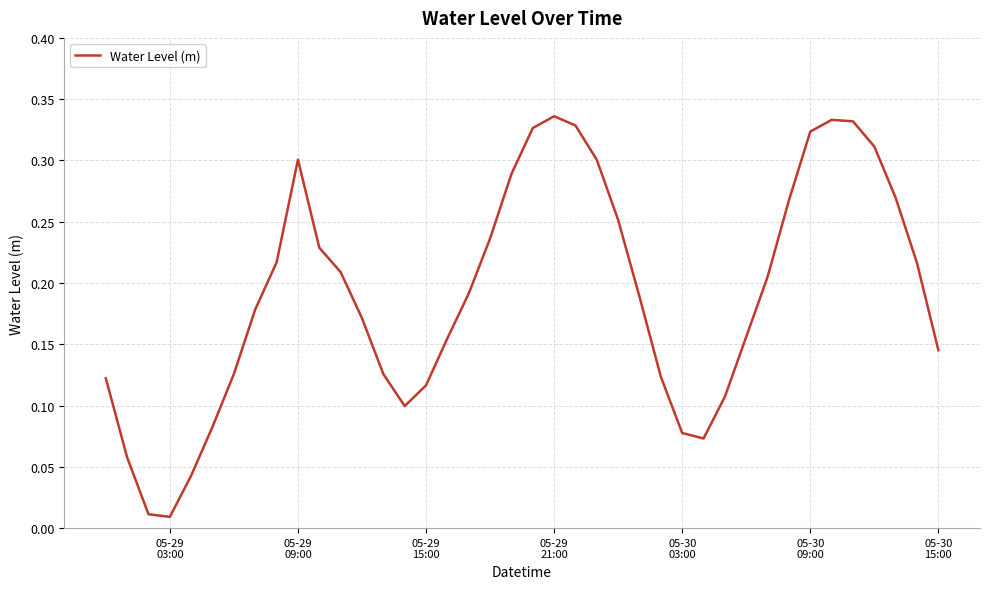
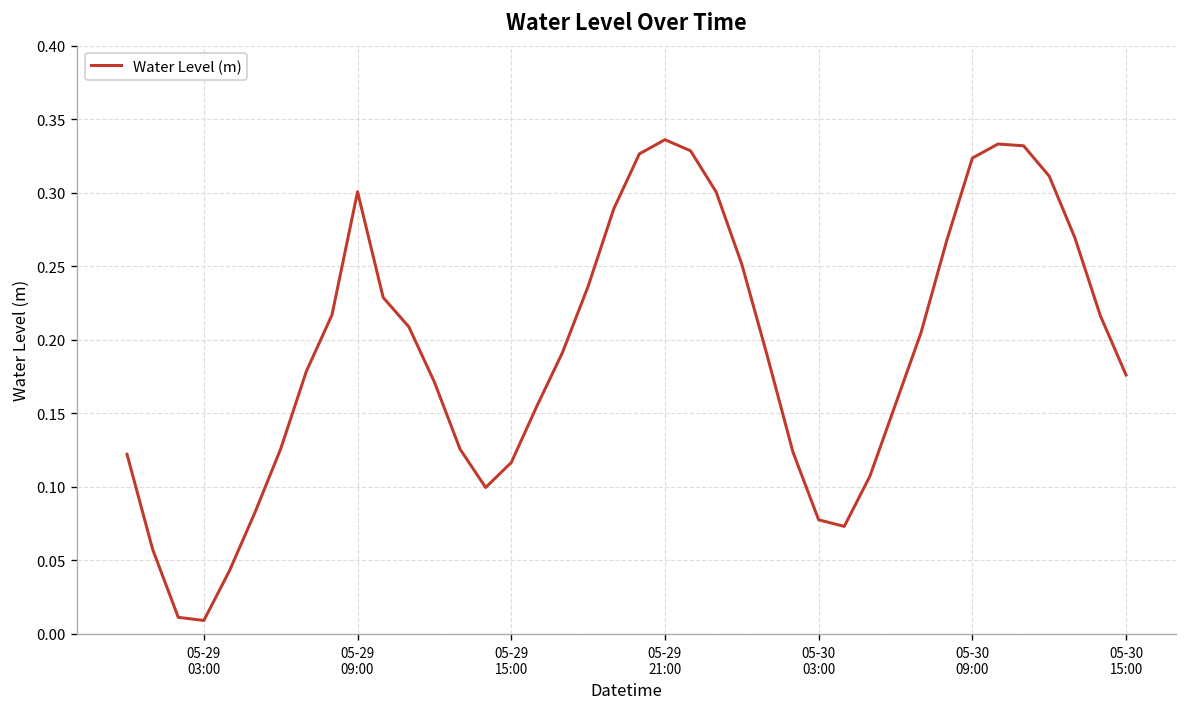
05-30 15:00: 0.145 -> 0.176
